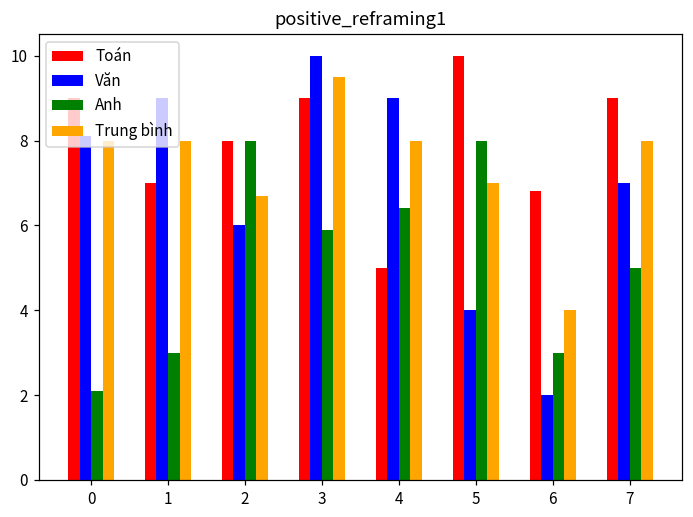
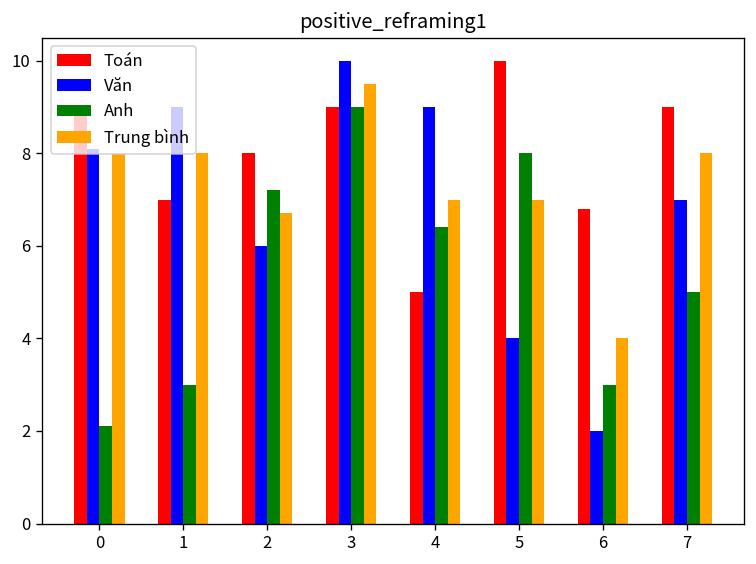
Anh, 2: 8.0 -> 7.2
Anh, 3: 5.9 -> 9.0
Trung bình, 4: 8 -> 7
